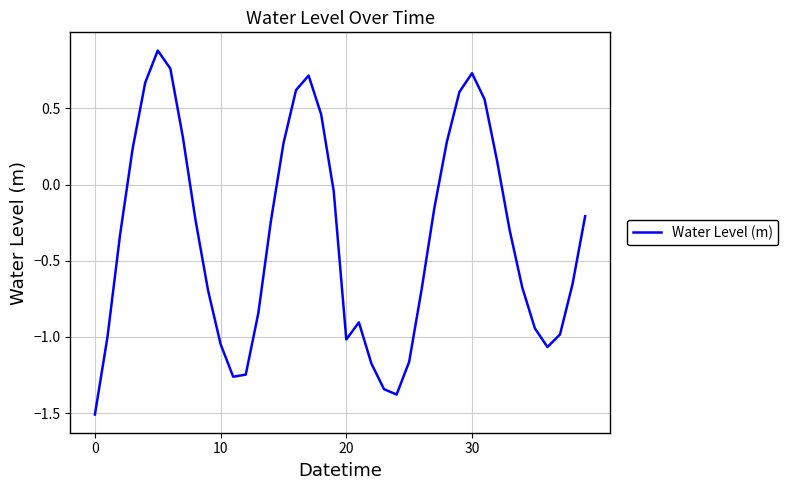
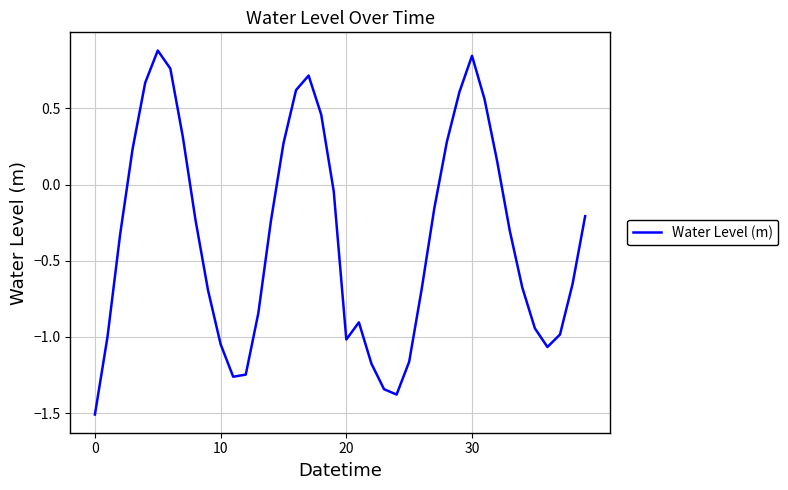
30: 0.73 -> 0.85
